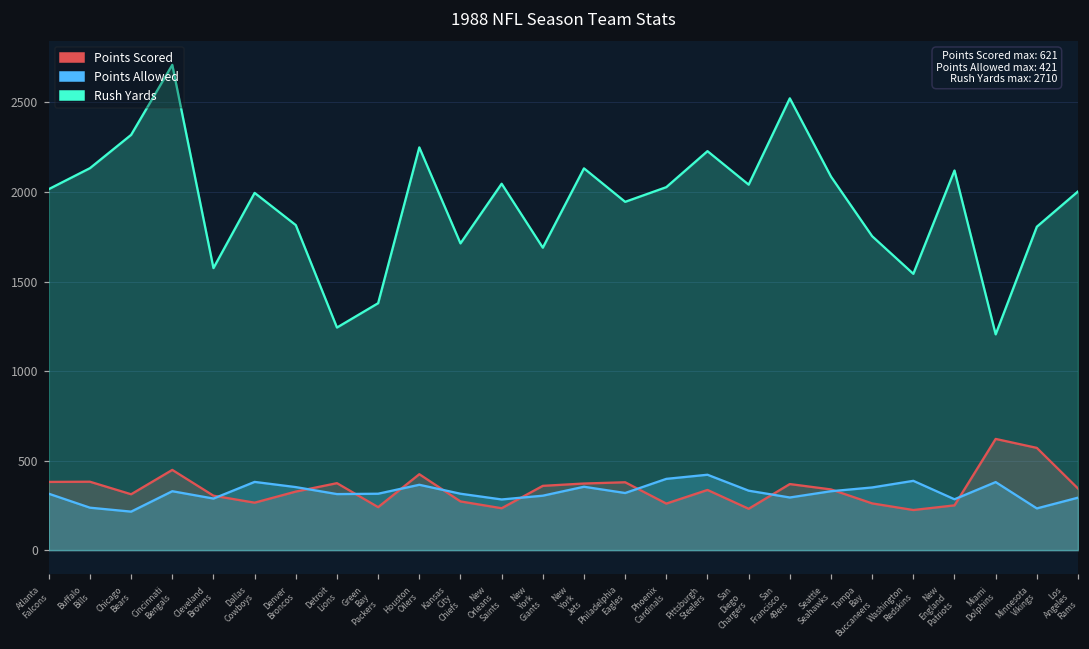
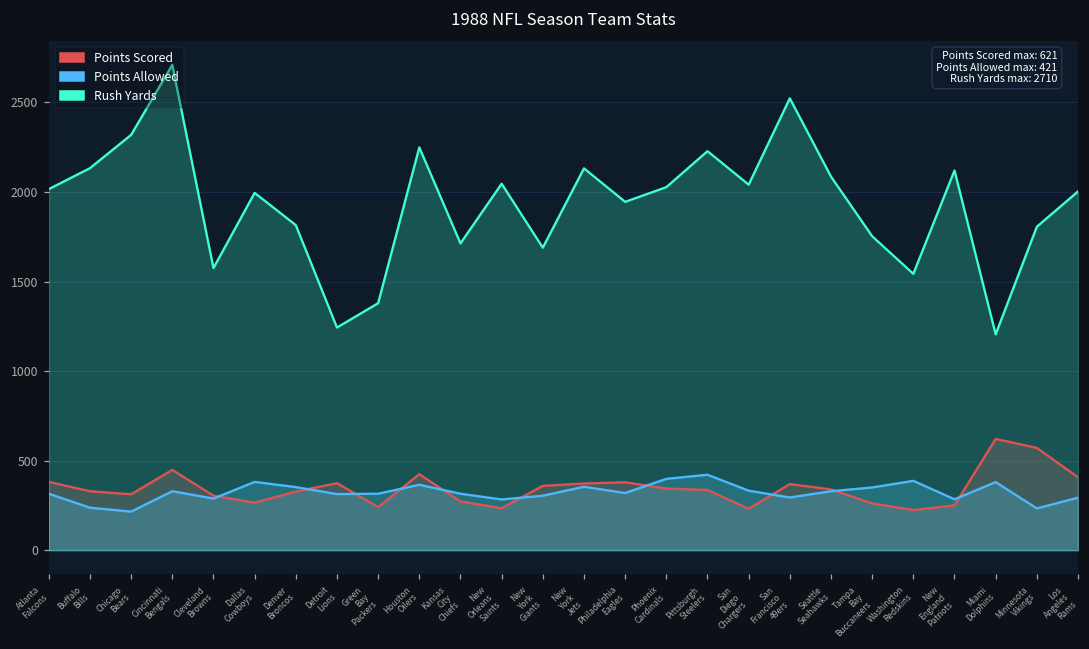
Points Scored, Buffalo Bills: 380 -> 330
Points Scored, Phoenix Cardinals: 260 -> 340
Points Scored, Los Angeles Rams: 340 -> 410
